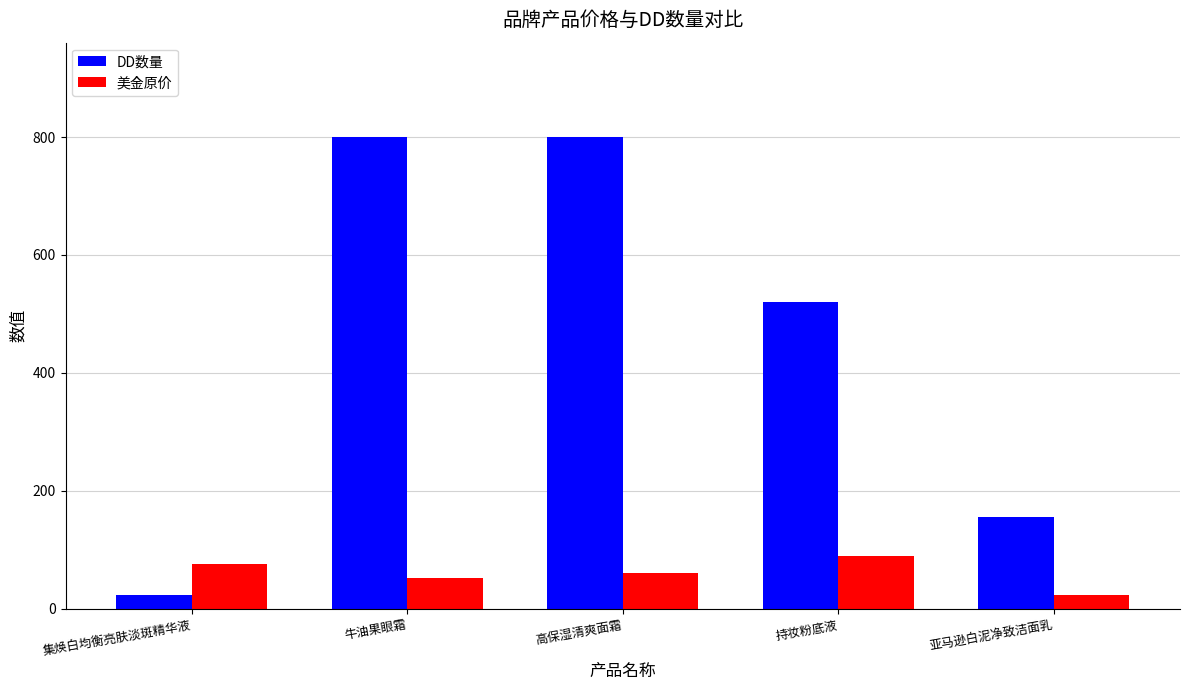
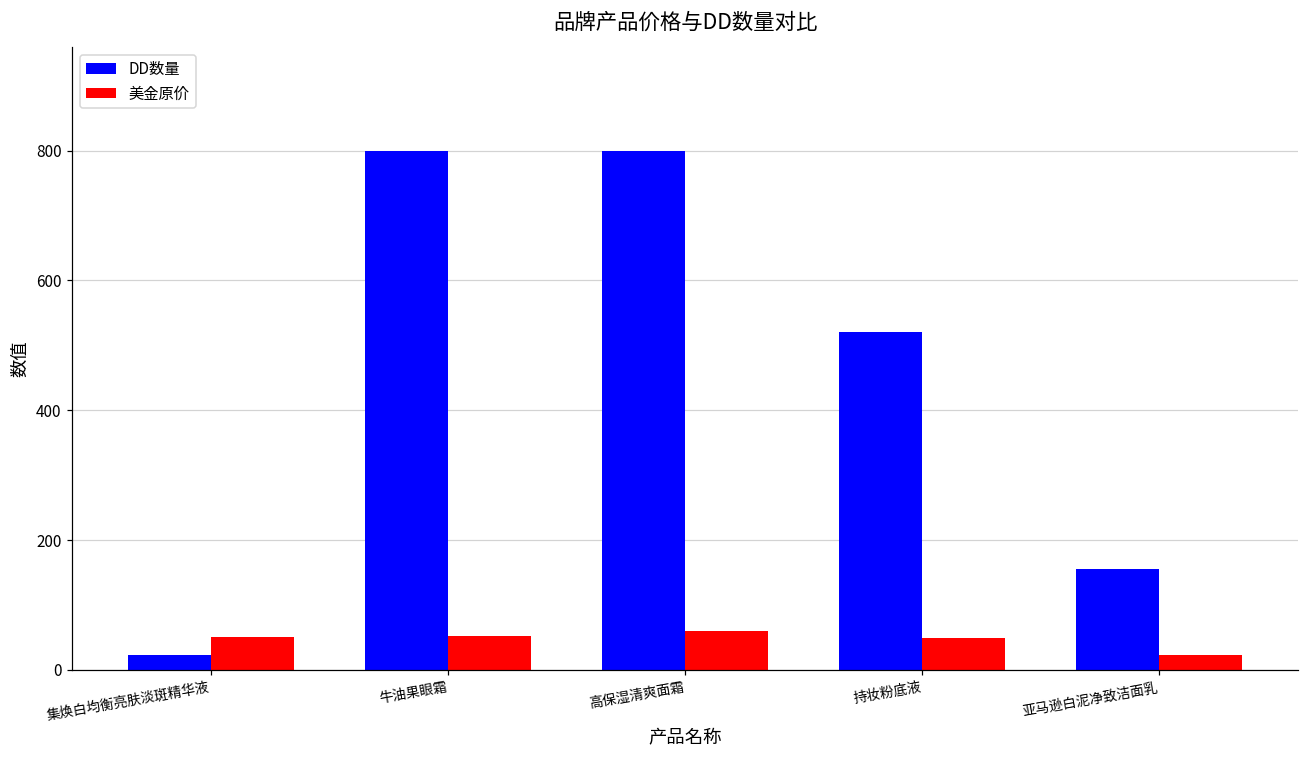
美金原价, 集焕白均衡亮肤淡斑精华液: 80 -> 50
美金原价, 持妆粉底液: 90 -> 50
